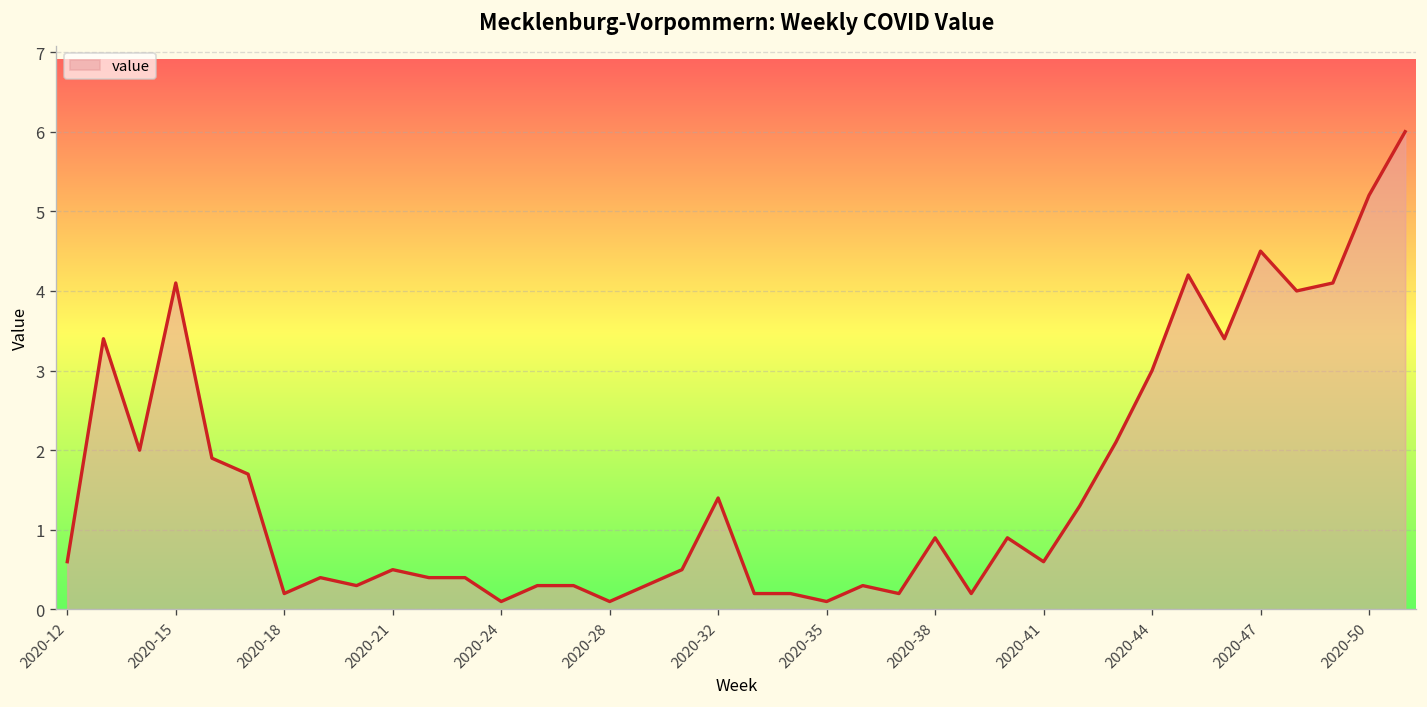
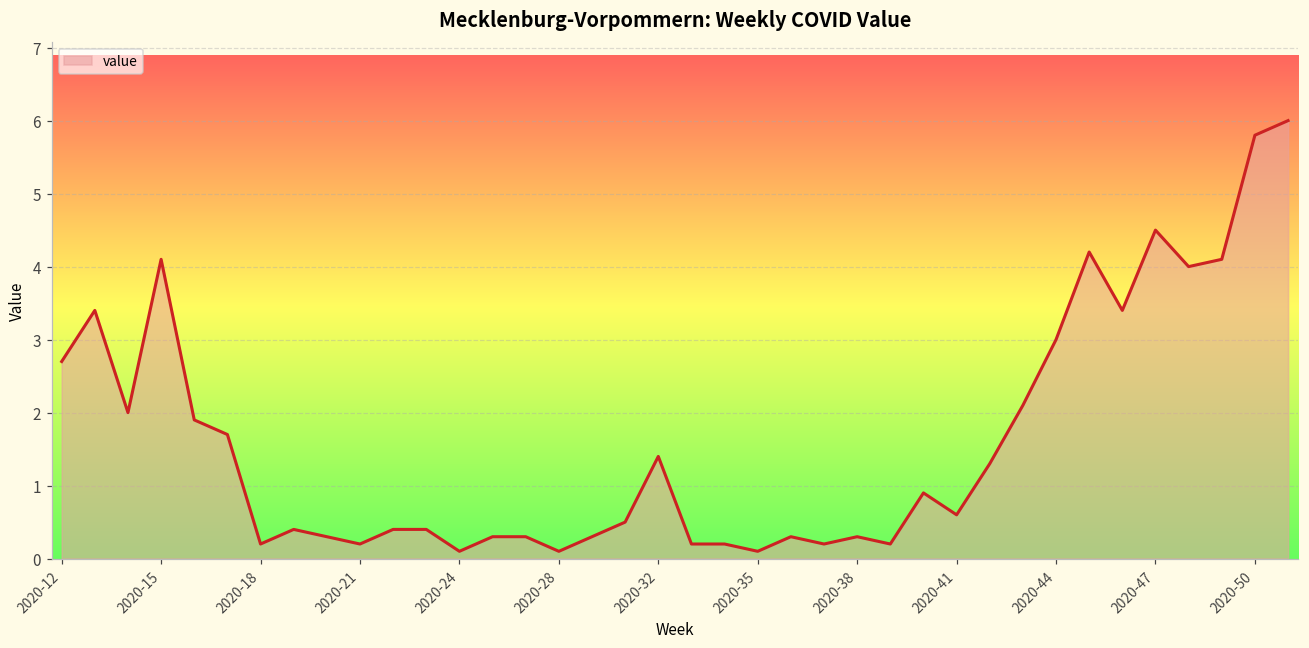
2020-12: 0.6 -> 2.7
2020-21: 0.5 -> 0.2
2020-38: 0.9 -> 0.3
2020-50: 5.2 -> 5.8
